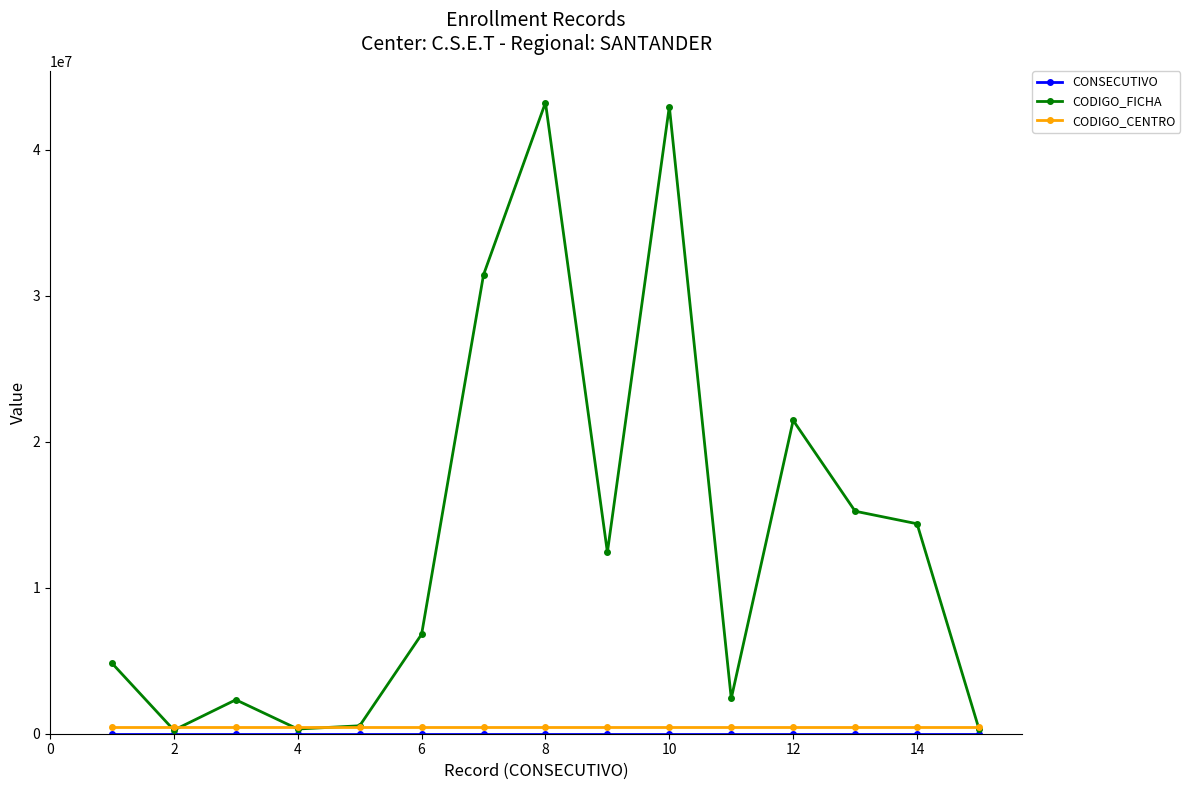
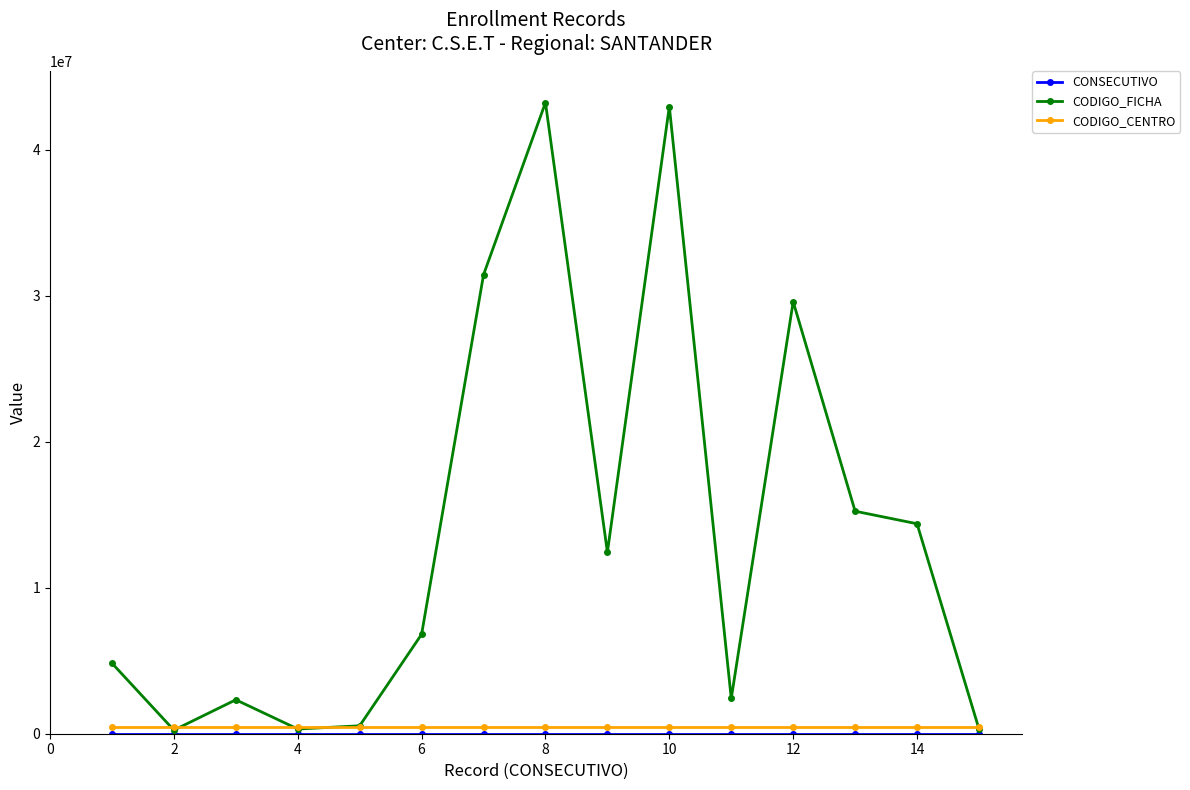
CODIGO_FICHA, 12: 21500000 -> 29600000
